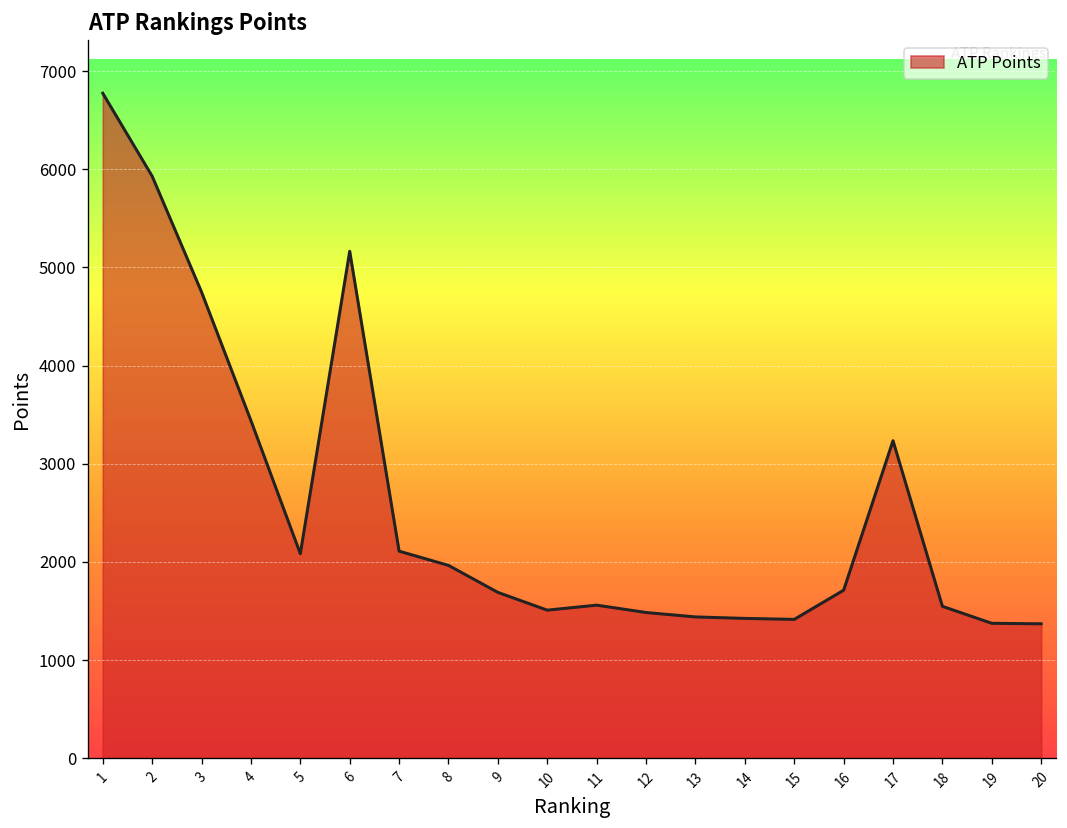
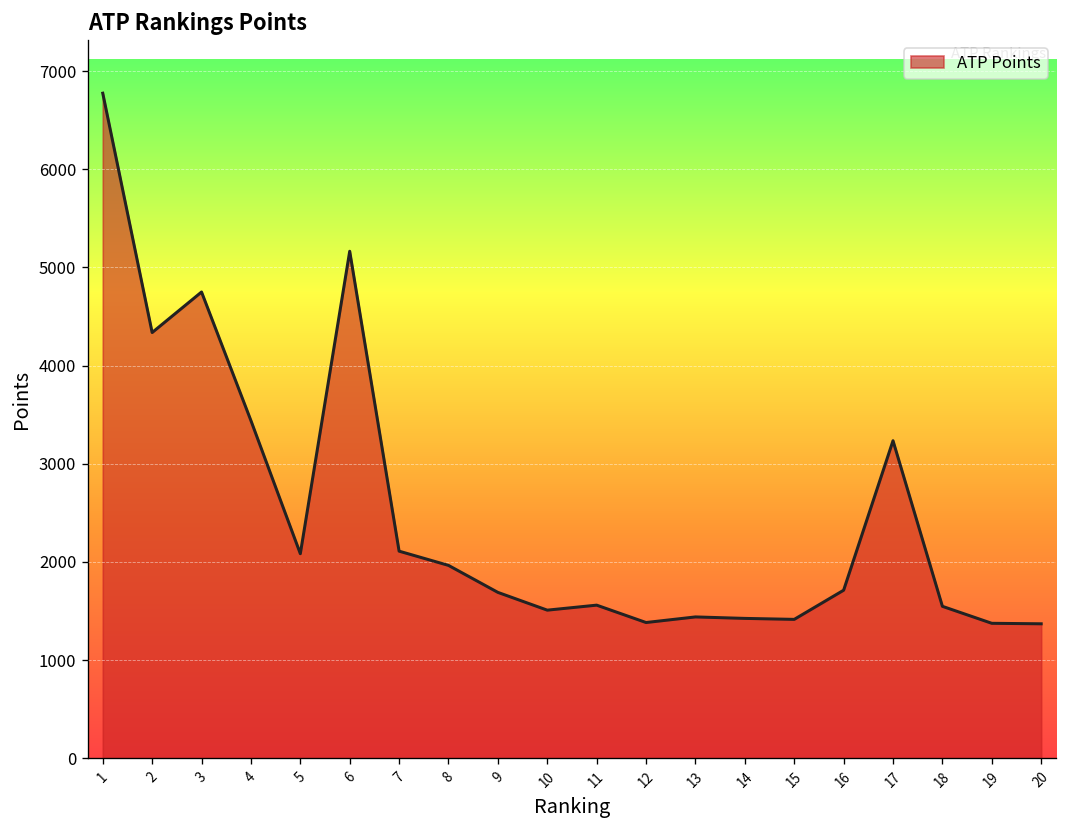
2: 5900 -> 4300
12: 1500 -> 1400
